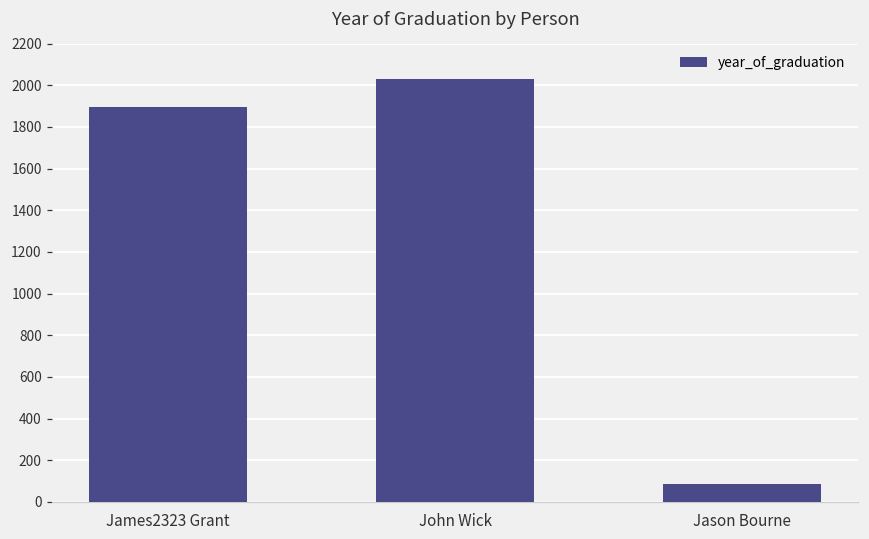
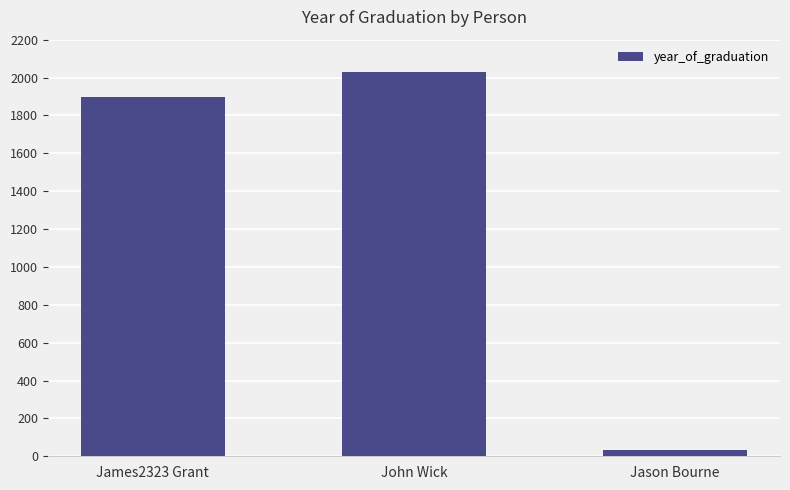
Jason Bourne: 90 -> 30
